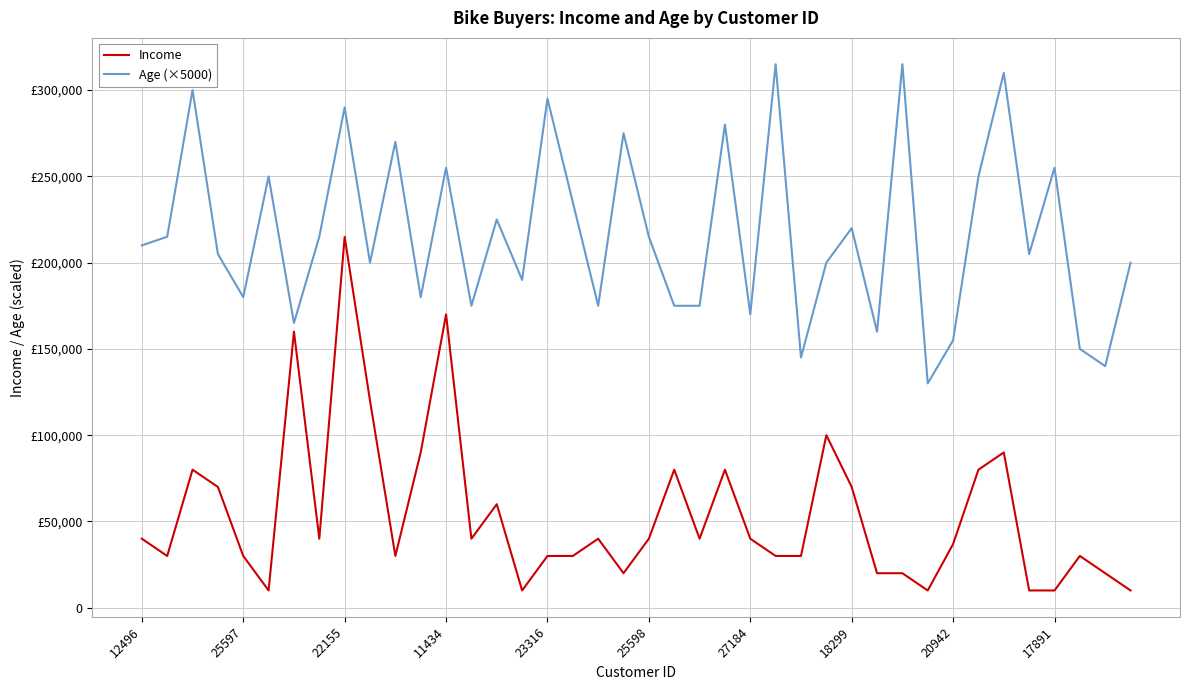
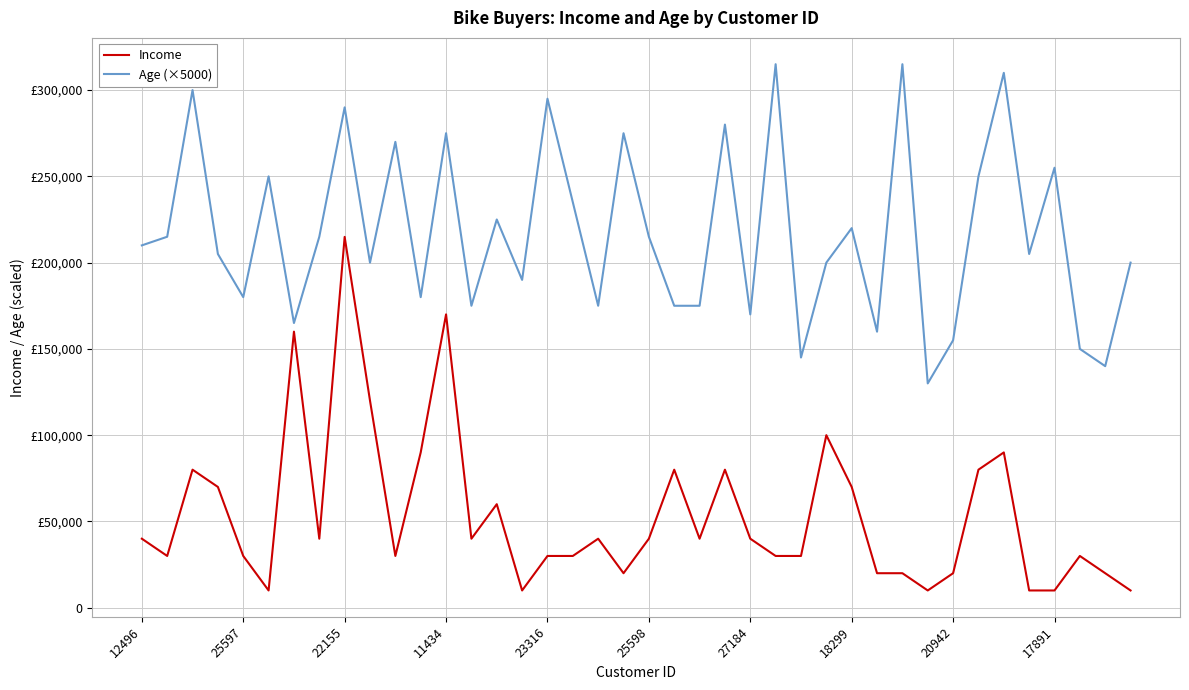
Age (×5000), 11434: £255,000 -> £275,000
Income, 20942: £37,000 -> £20,000
